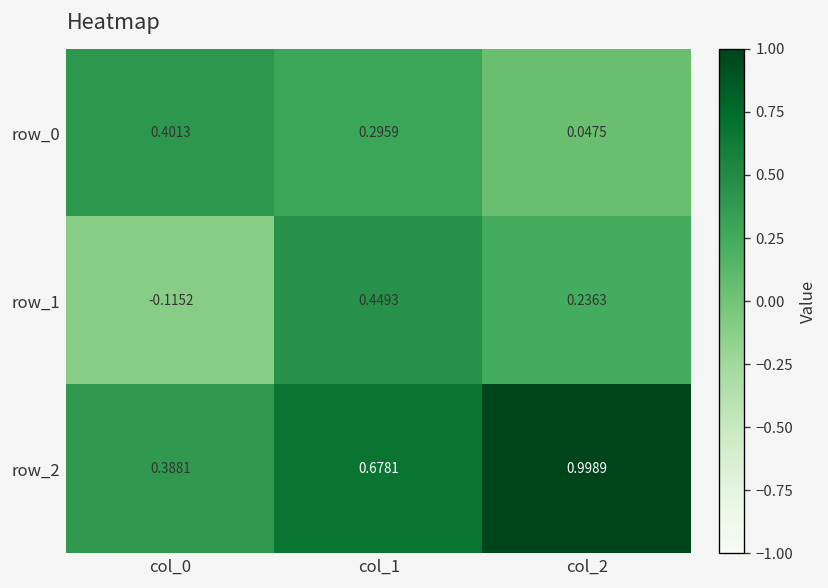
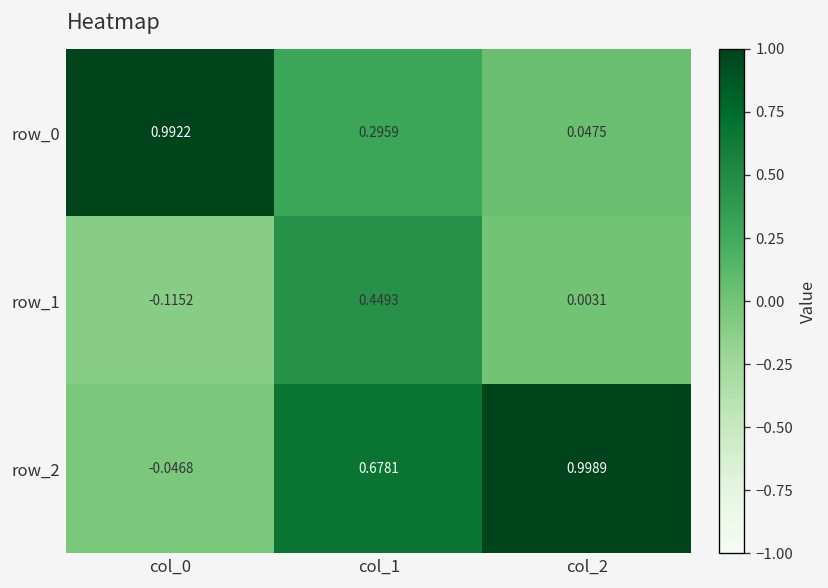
row_0, col_0: 0.4013 -> 0.9922
row_1, col_2: 0.2363 -> 0.0031
row_2, col_0: 0.3881 -> -0.0468
